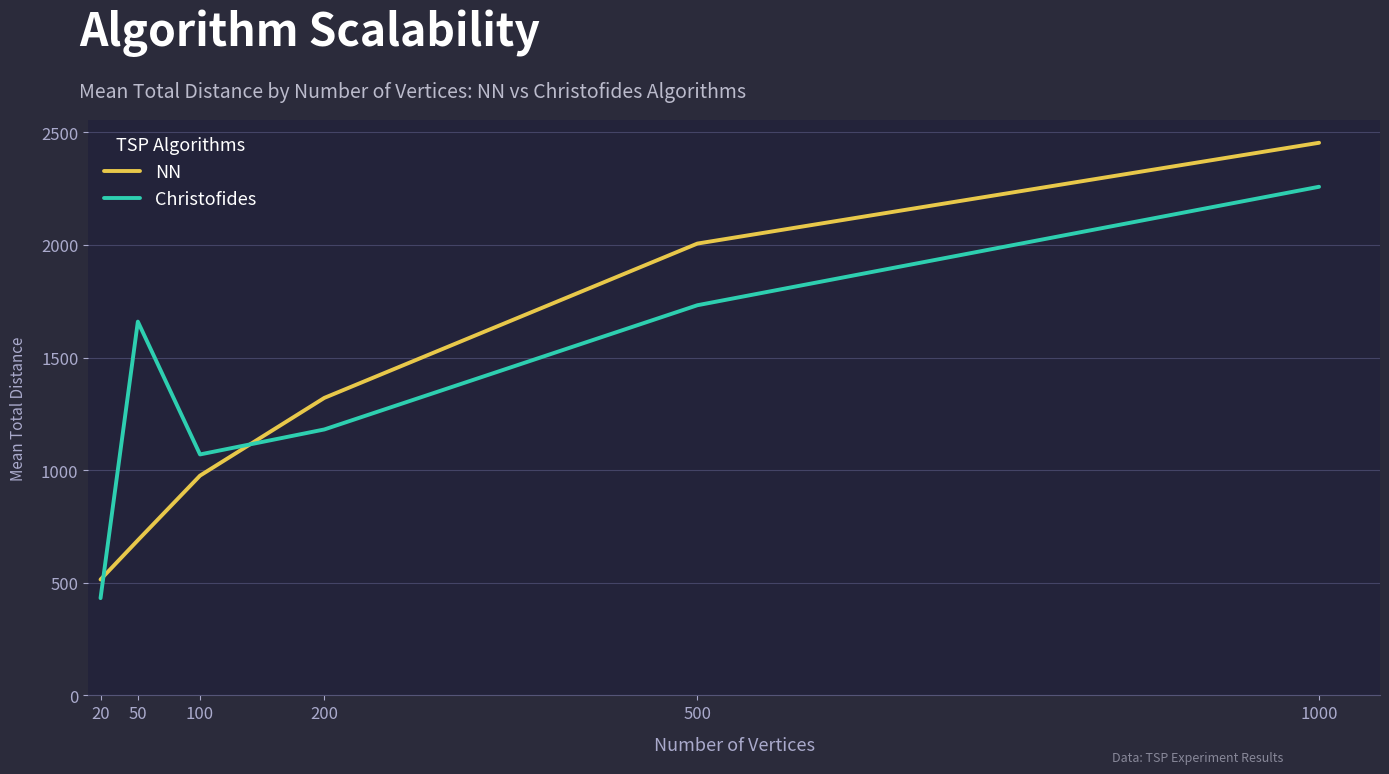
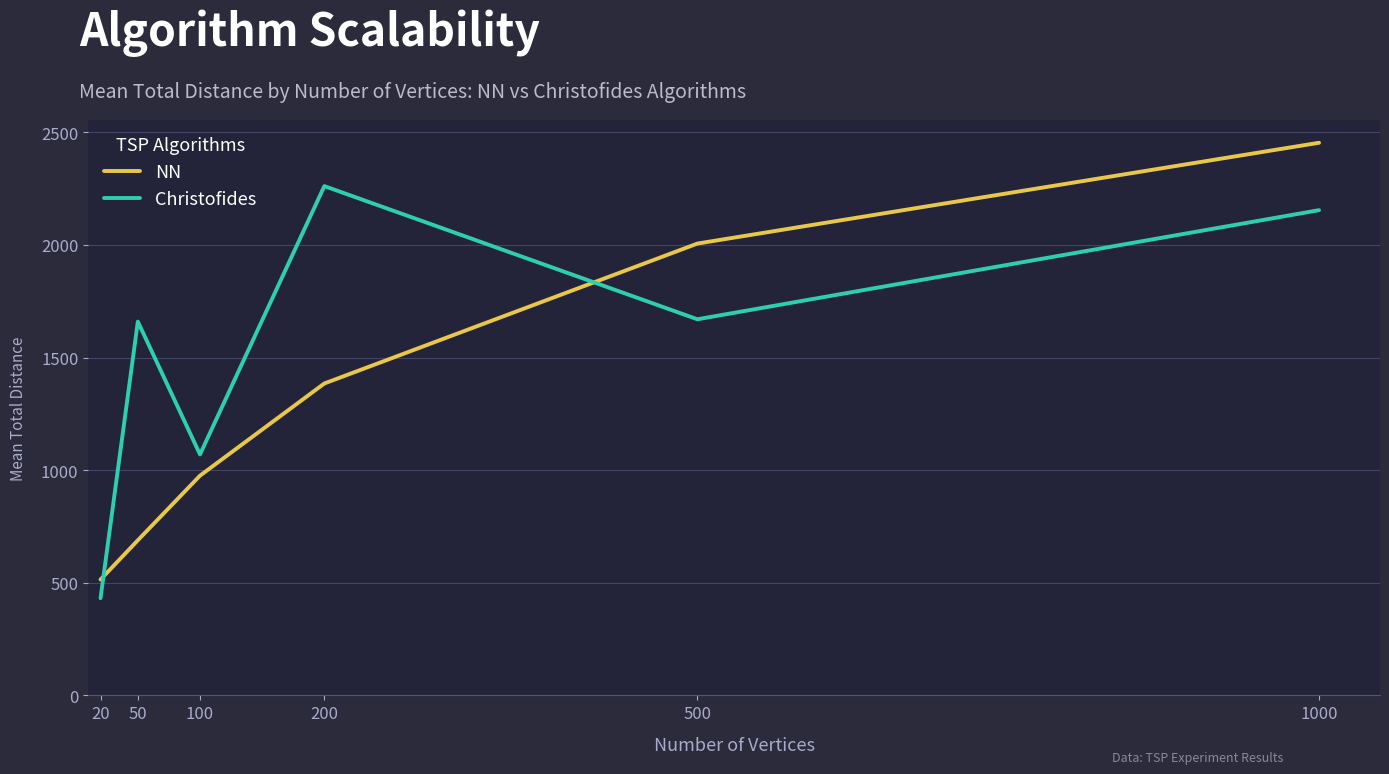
NN, 200: 1320 -> 1380
Christofides, 200: 1180 -> 2260
Christofides, 500: 1730 -> 1670
Christofides, 1000: 2260 -> 2150
